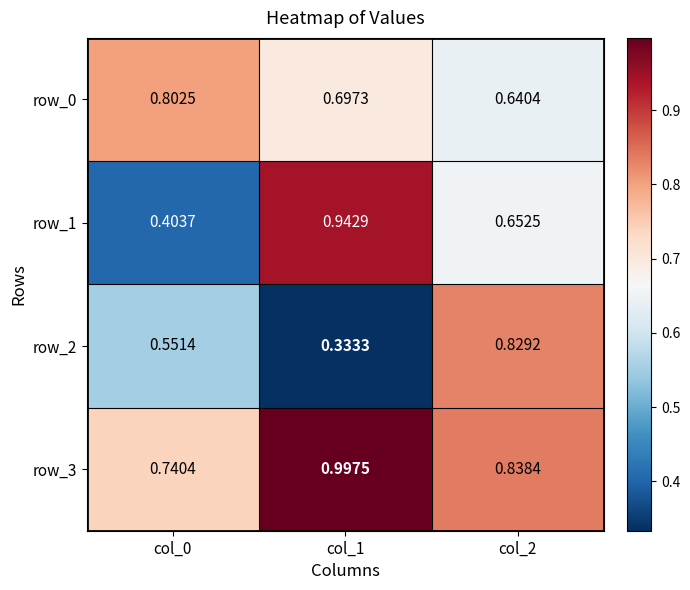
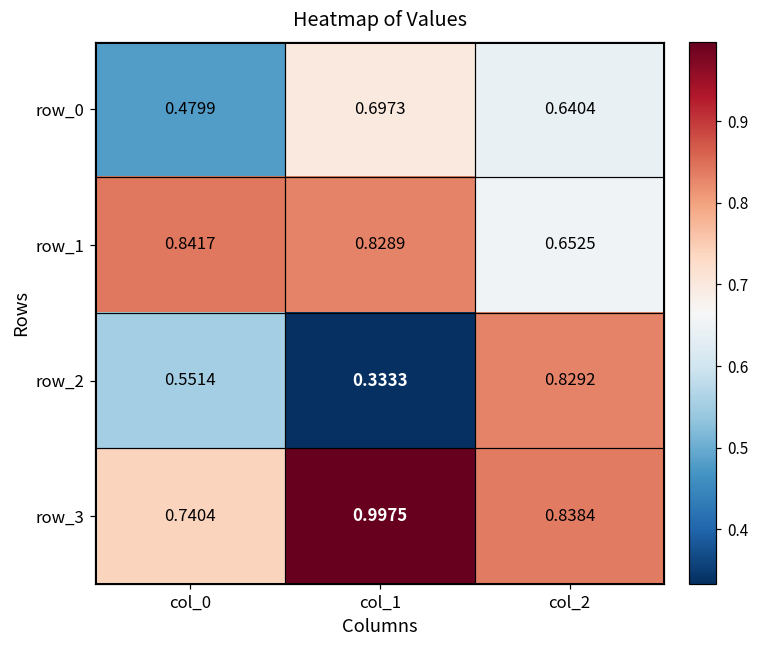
row_0, col_0: 0.8025 -> 0.4799
row_1, col_0: 0.4037 -> 0.8417
row_1, col_1: 0.9429 -> 0.8289
